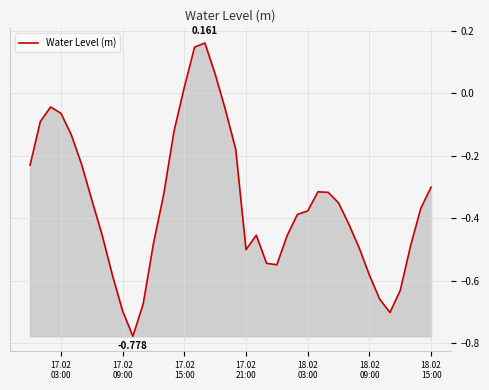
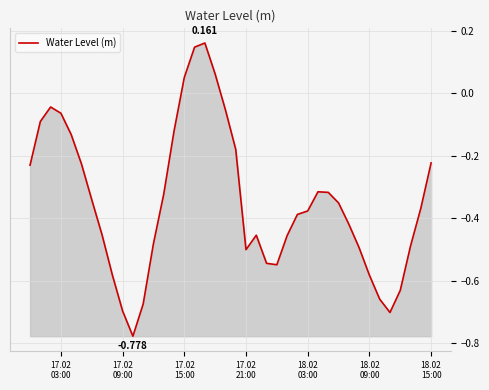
17.02 15:00: 0.02 -> 0.05
18.02 15:00: -0.30 -> -0.22
